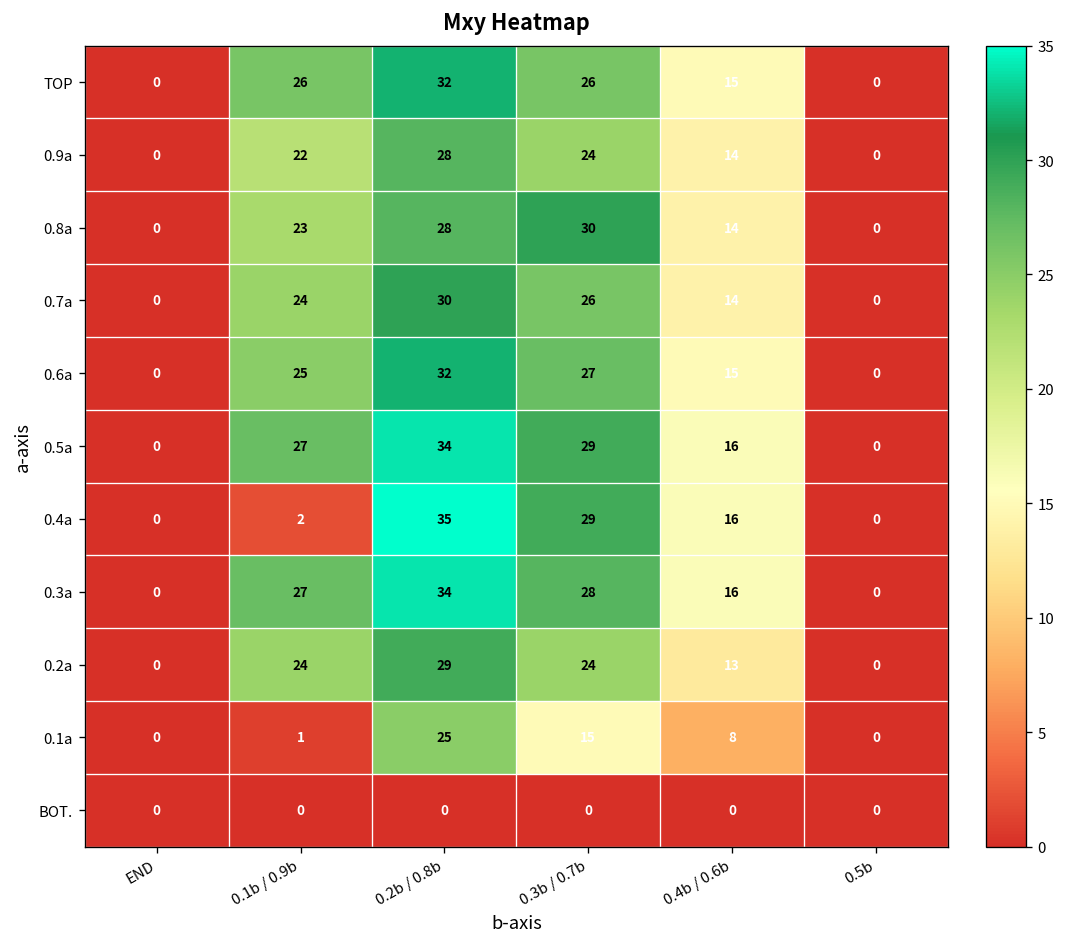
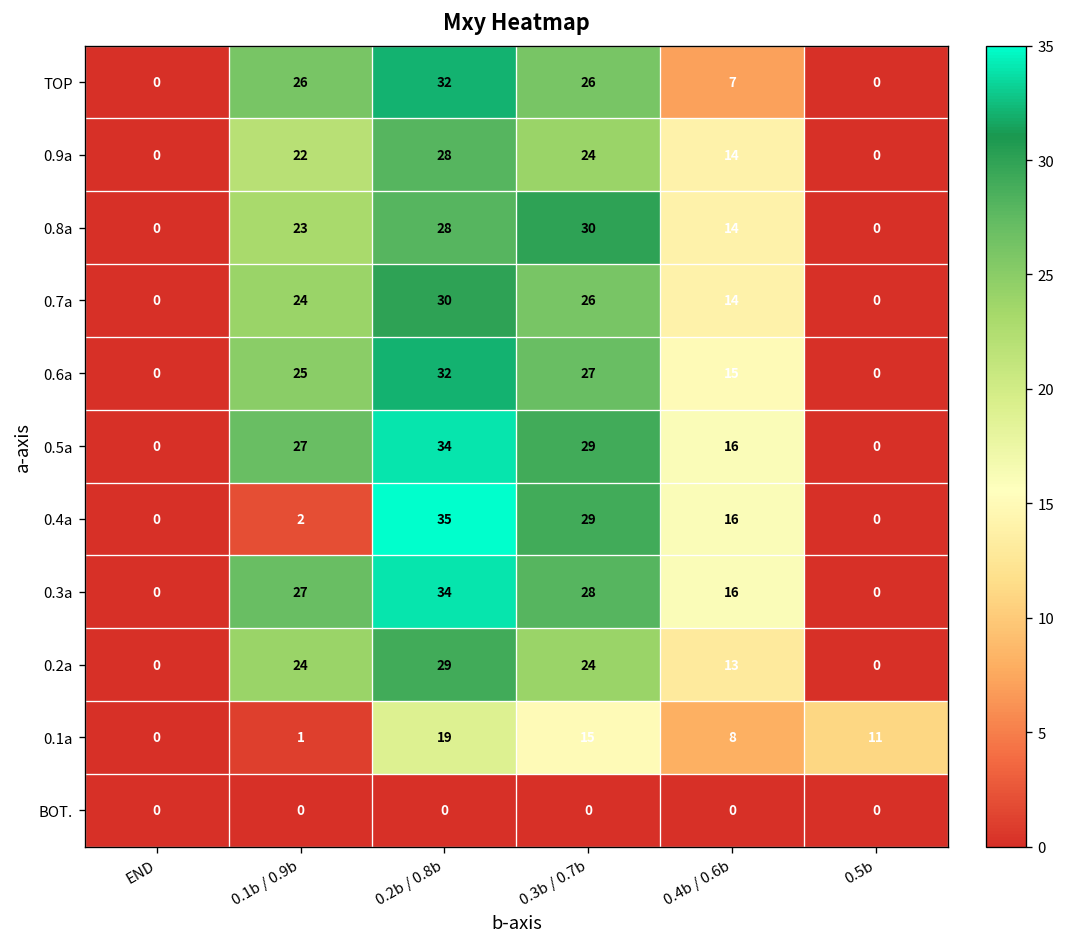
TOP, 0.4b / 0.6b: 15 -> 7
0.1a, 0.2b / 0.8b: 25 -> 19
0.1a, 0.5b: 0 -> 11
